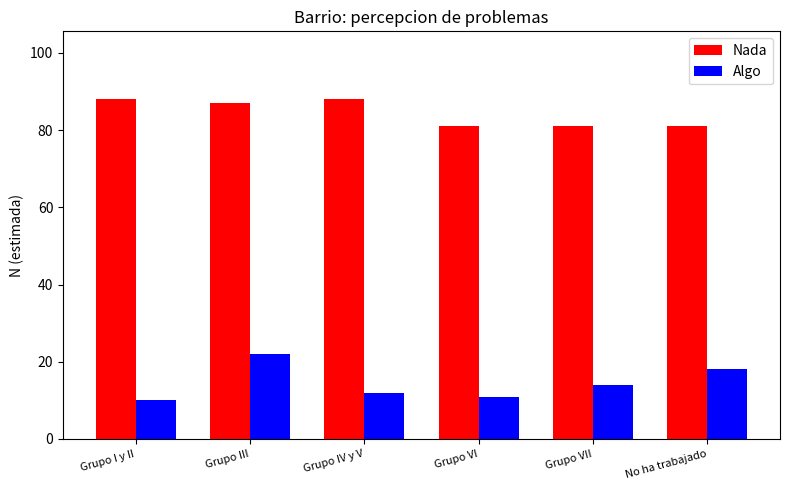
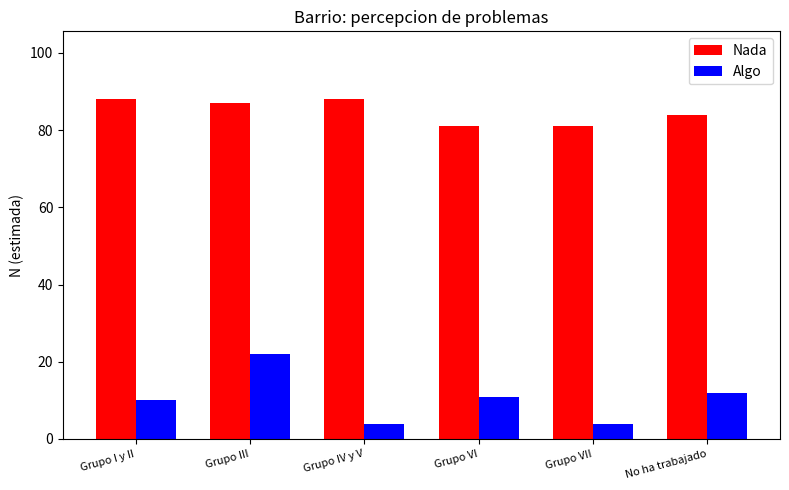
Algo, Grupo IV y V: 12 -> 4
Algo, Grupo VII: 14 -> 4
Nada, No ha trabajado: 81 -> 84
Algo, No ha trabajado: 18 -> 12
